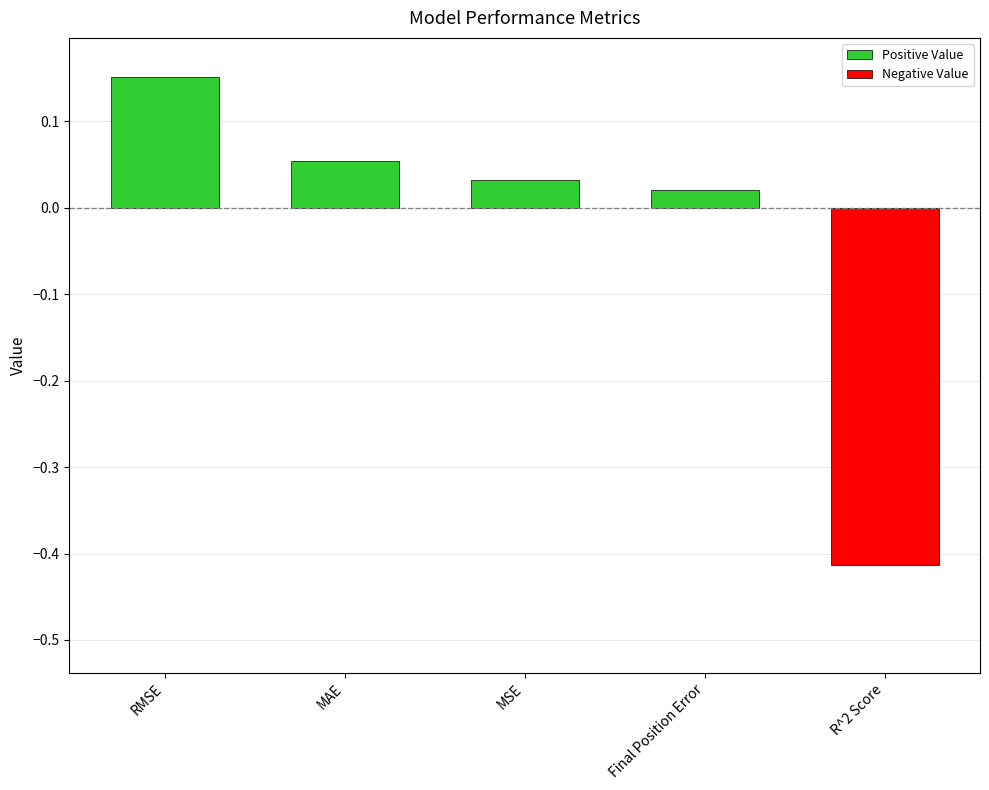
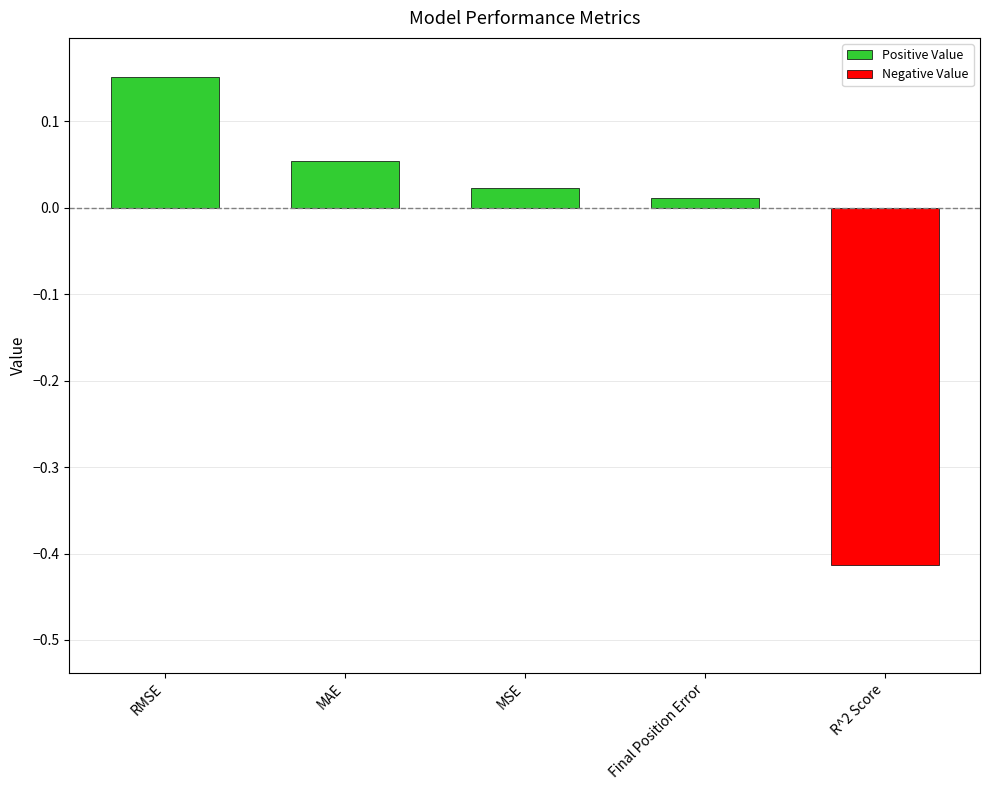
MSE: 0.03 -> 0.02
Final Position Error: 0.02 -> 0.01
